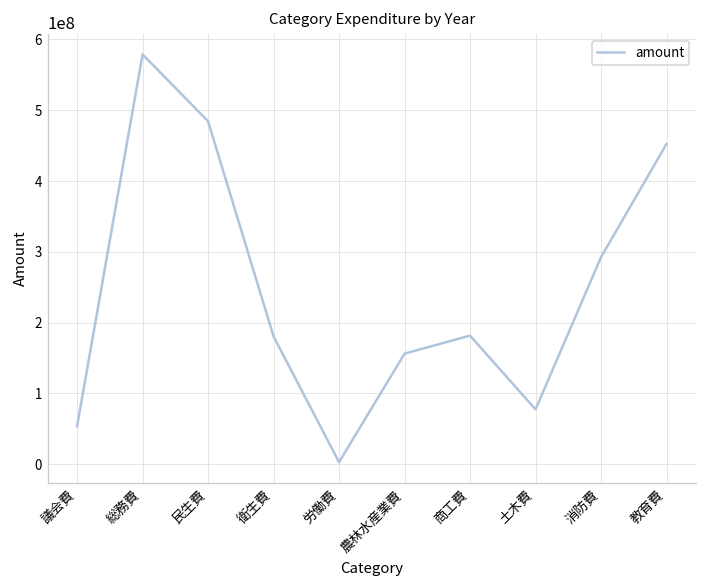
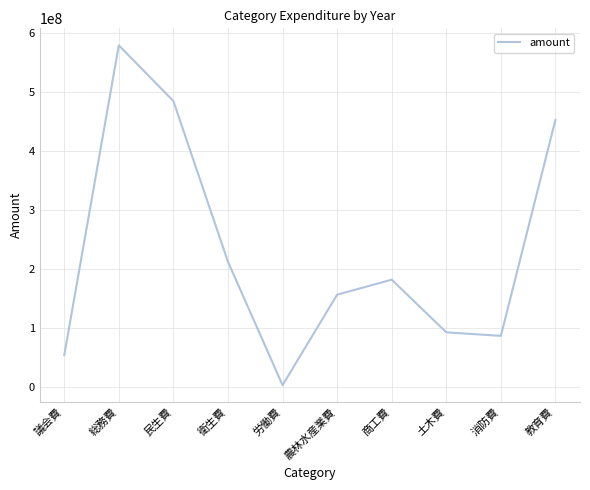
衛生費: 180000000 -> 210000000
土木費: 80000000 -> 90000000
消防費: 290000000 -> 90000000
